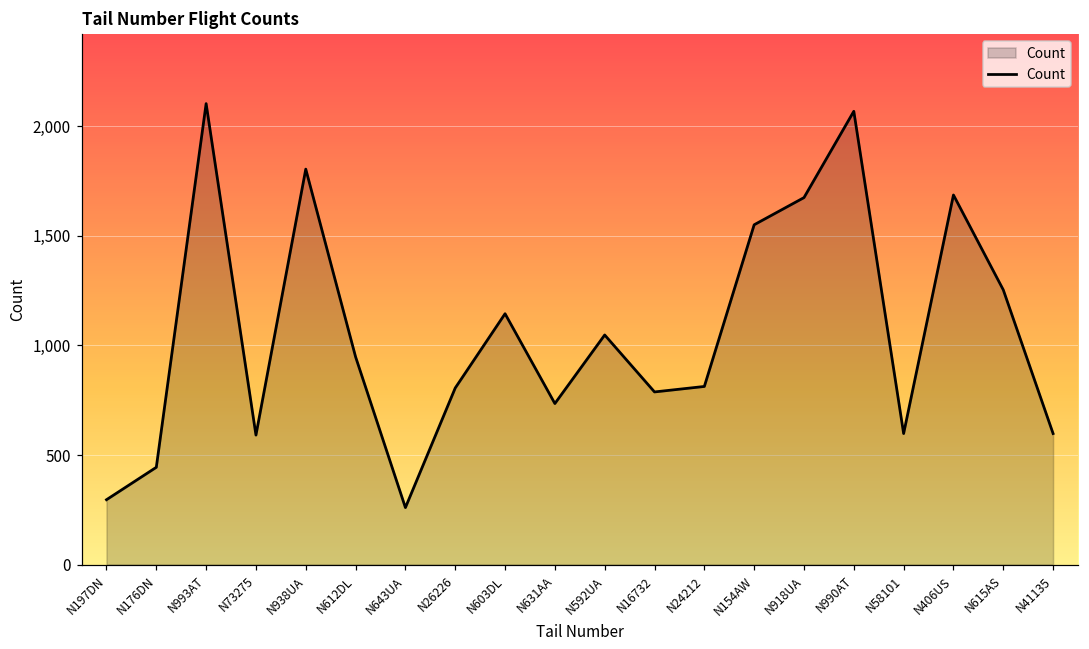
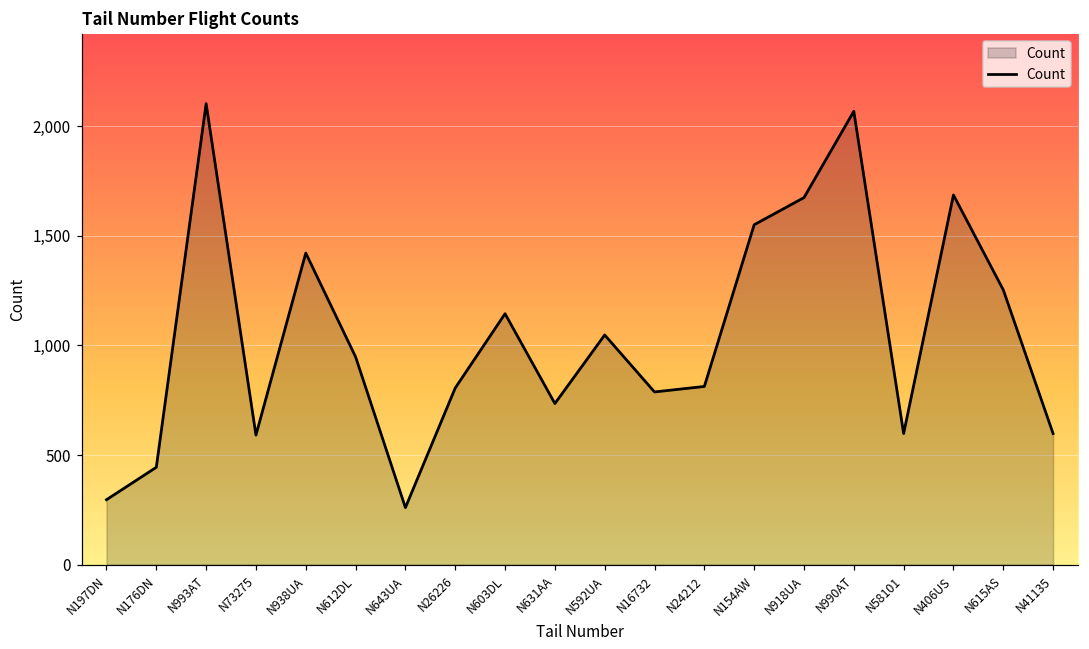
N938UA: 1,810 -> 1,420
